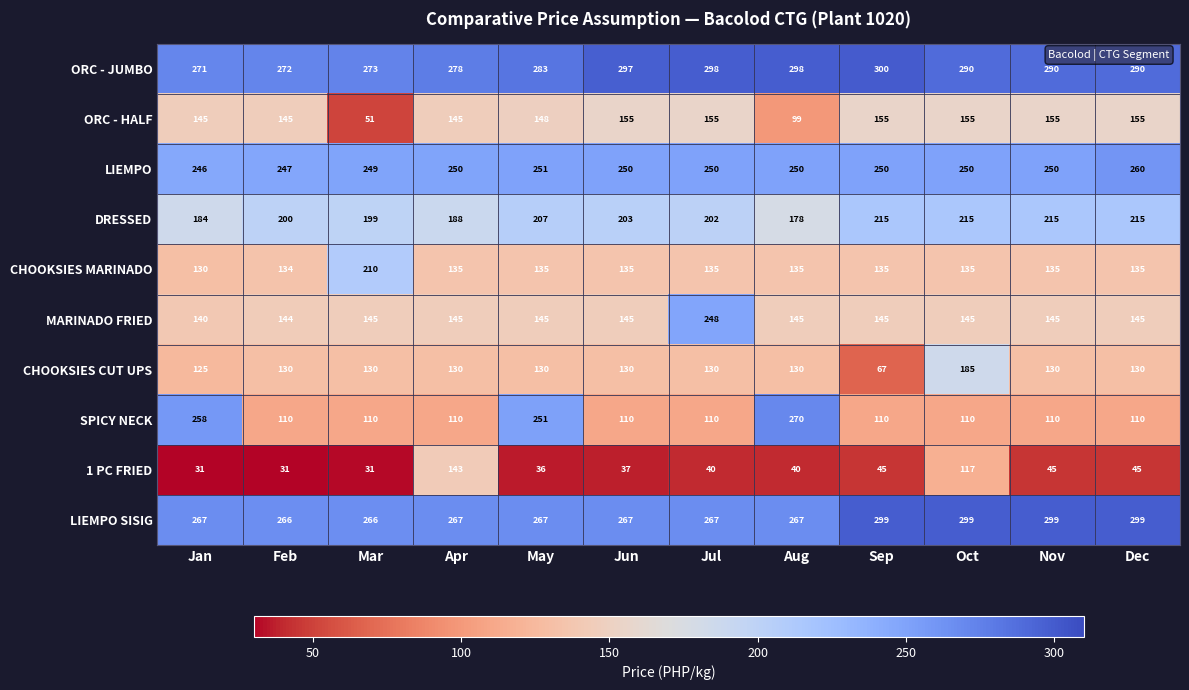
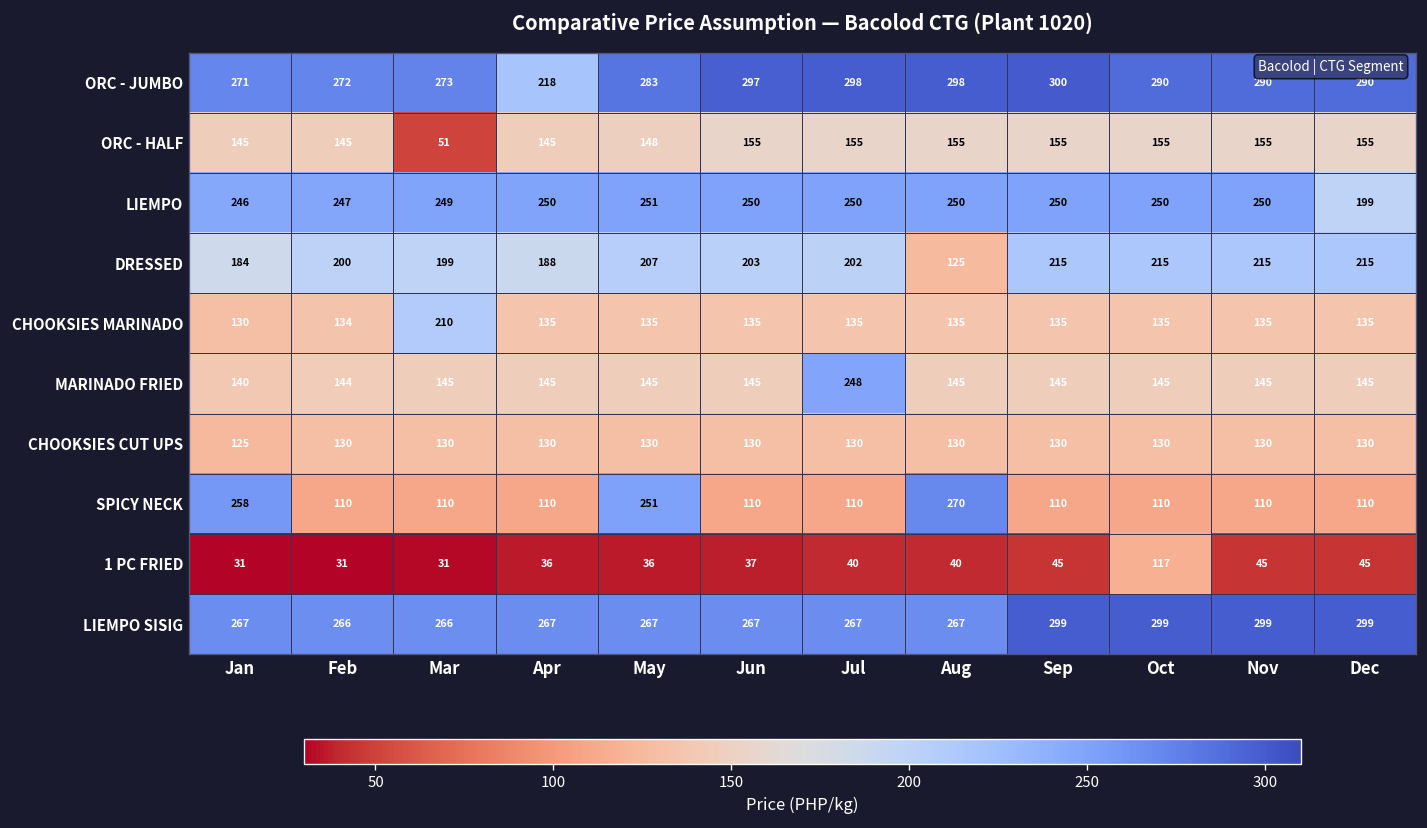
ORC - JUMBO, Apr: 278 -> 218
ORC - HALF, Aug: 99 -> 155
LIEMPO, Dec: 260 -> 199
DRESSED, Aug: 178 -> 125
CHOOKSIES CUT UPS, Sep: 67 -> 130
CHOOKSIES CUT UPS, Oct: 185 -> 130
1 PC FRIED, Apr: 143 -> 36
